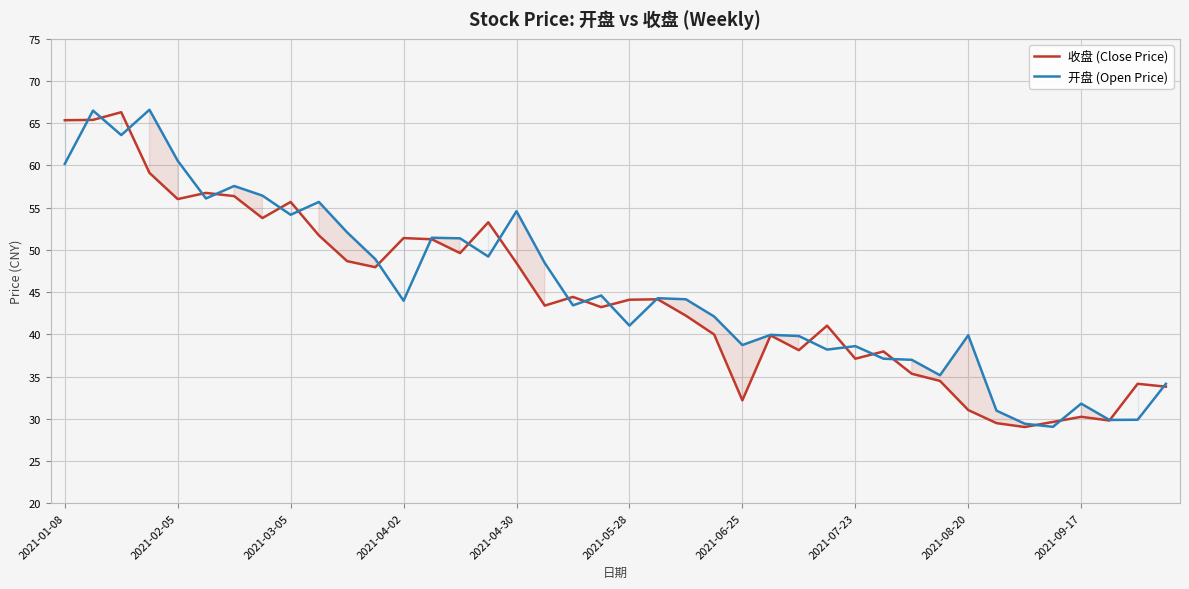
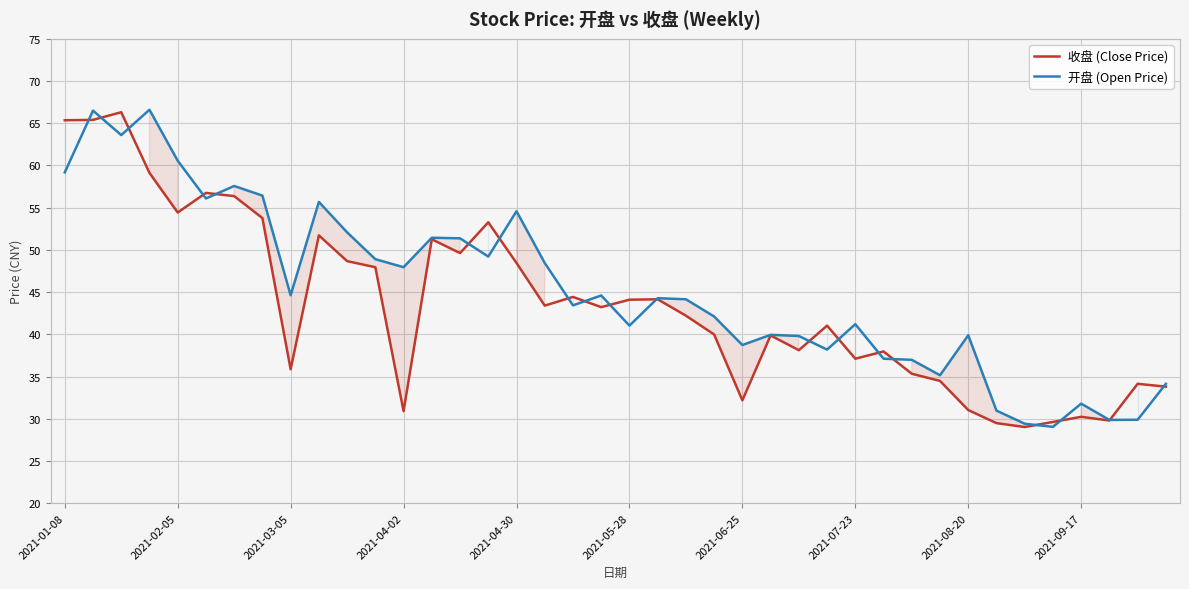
开盘 (Open Price), 2021-01-08: 60 -> 59
收盘 (Close Price), 2021-02-05: 56 -> 54
收盘 (Close Price), 2021-03-05: 56 -> 36
开盘 (Open Price), 2021-03-05: 54 -> 45
收盘 (Close Price), 2021-04-02: 51 -> 31
开盘 (Open Price), 2021-04-02: 44 -> 48
开盘 (Open Price), 2021-07-23: 39 -> 41
